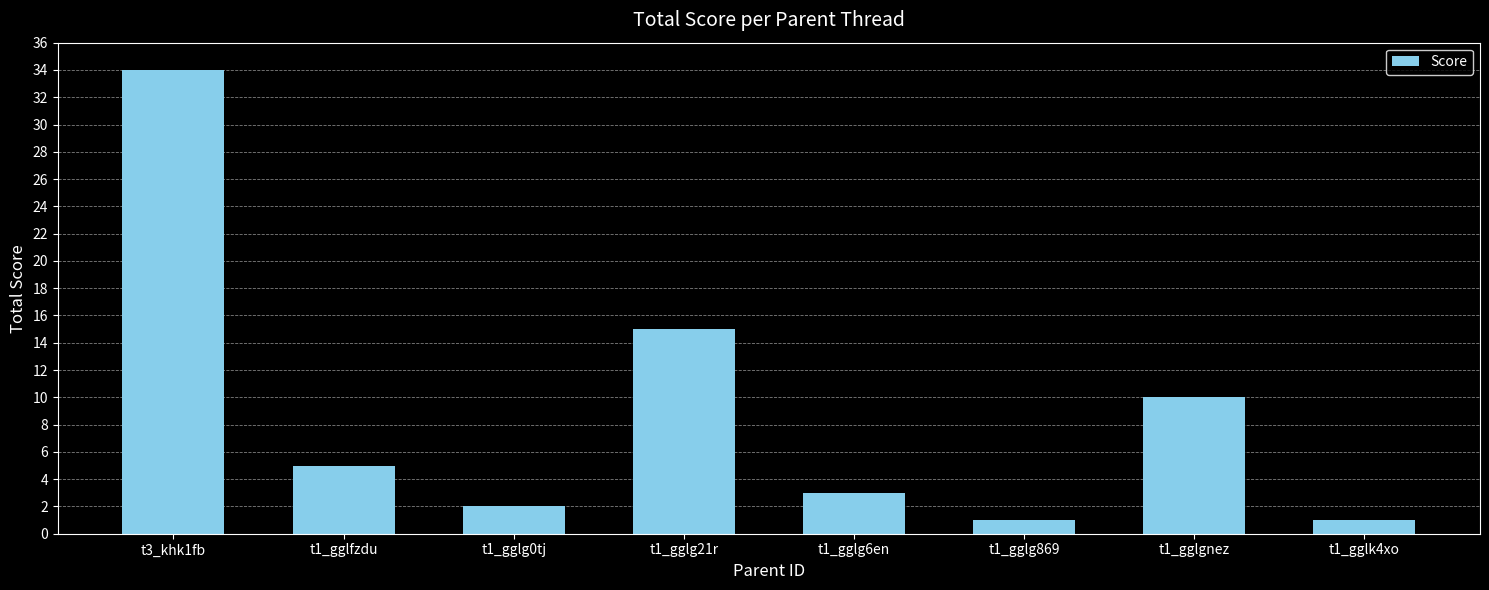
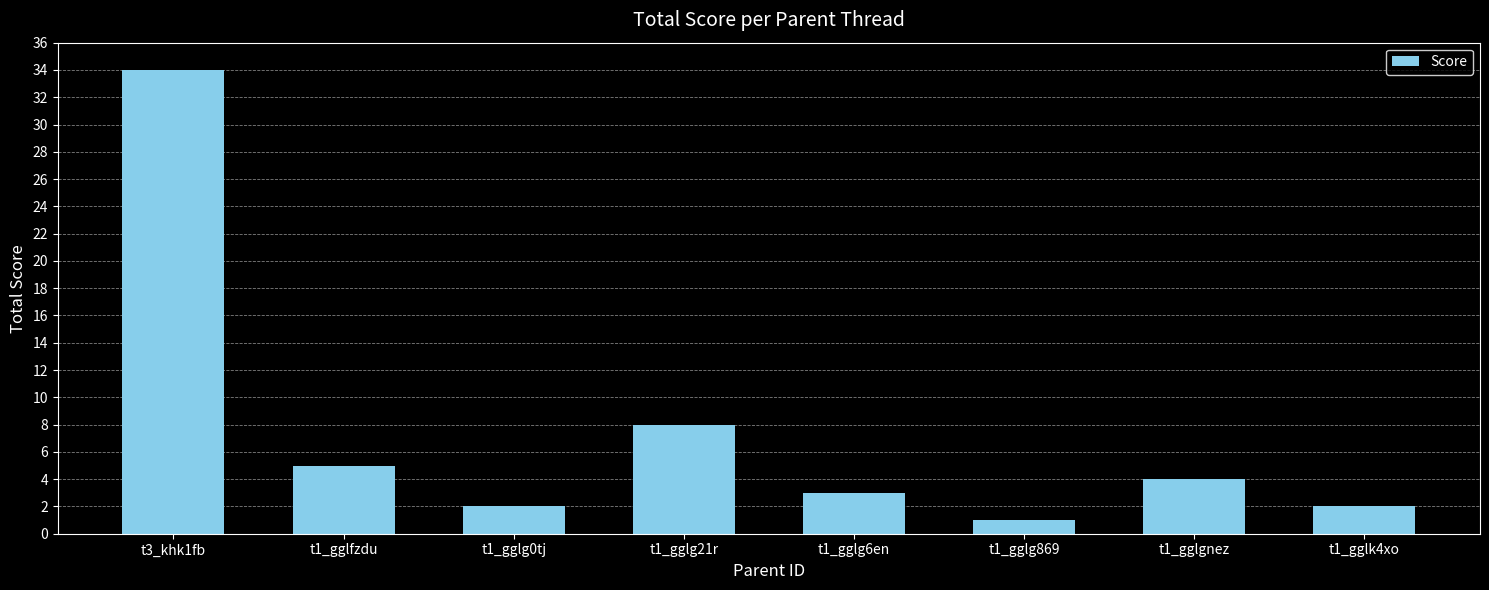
t1_gglg21r: 15 -> 8
t1_gglgnez: 10 -> 4
t1_gglk4xo: 1 -> 2
